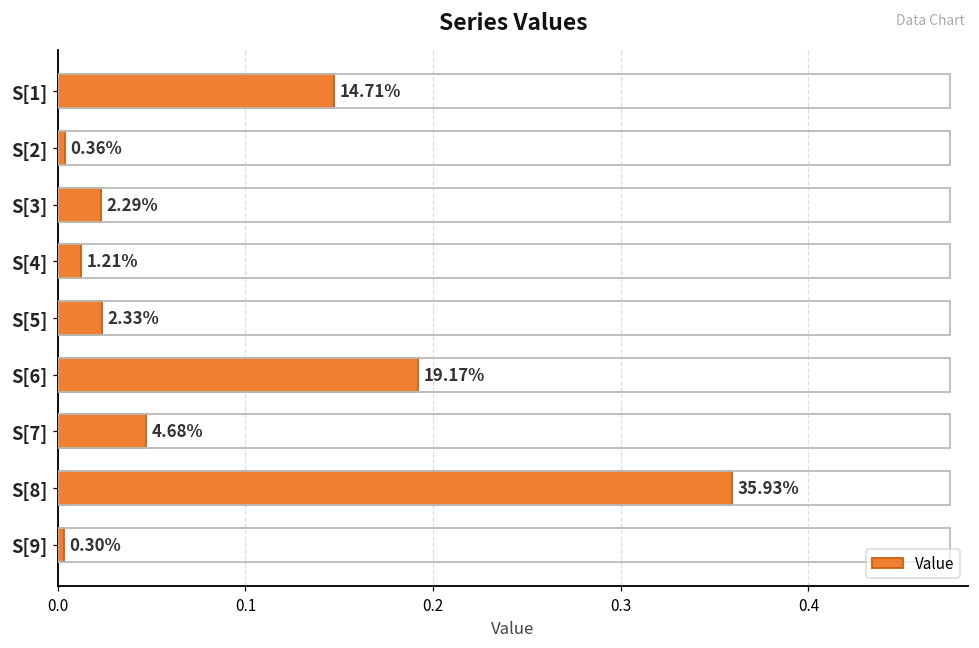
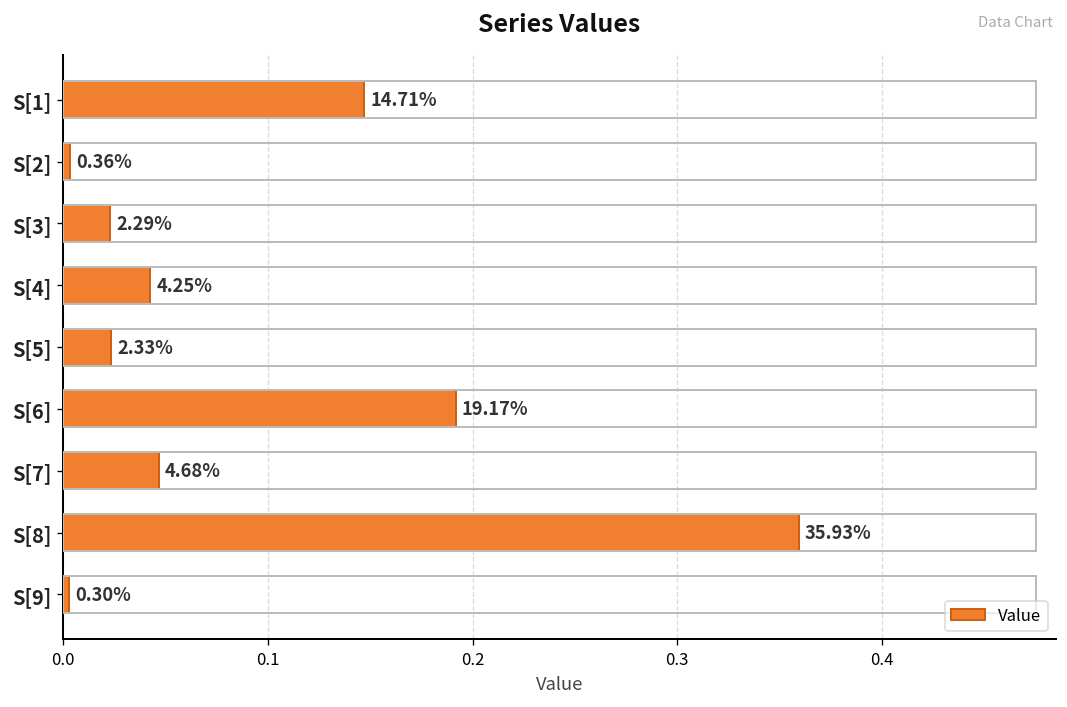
S[4]: 1.21% -> 4.25%
